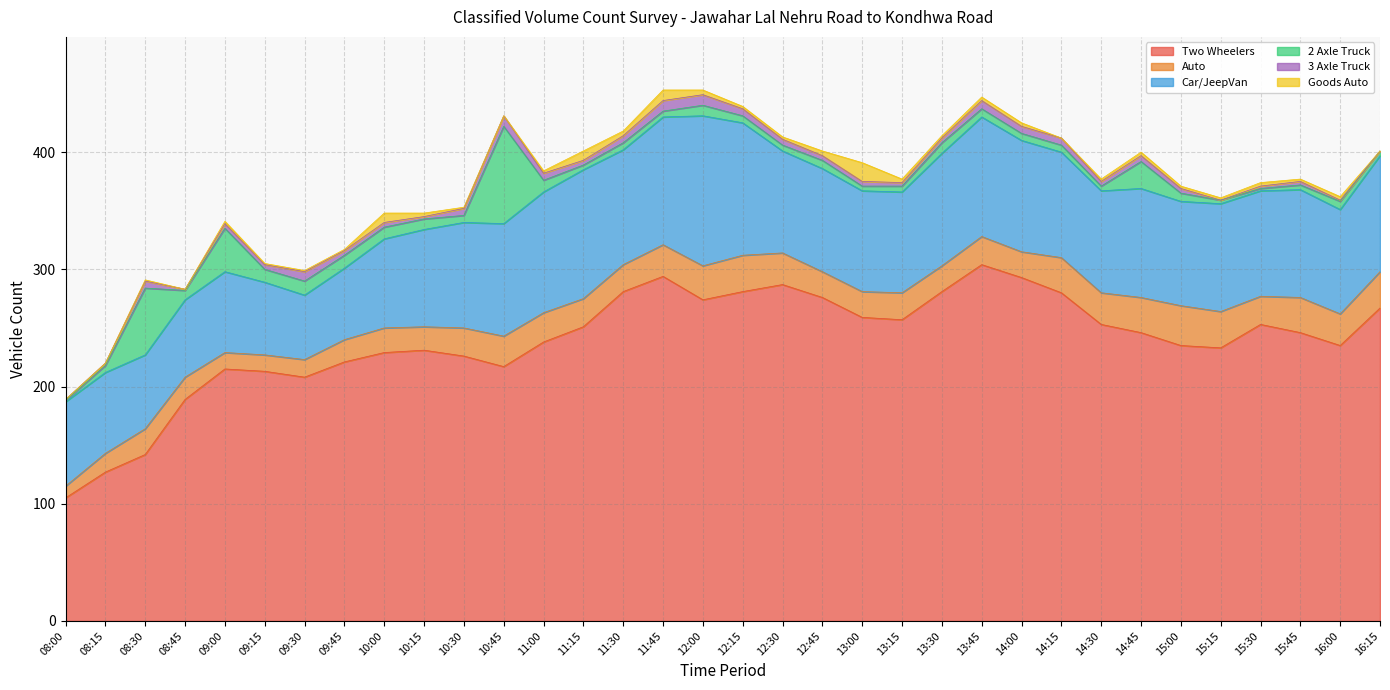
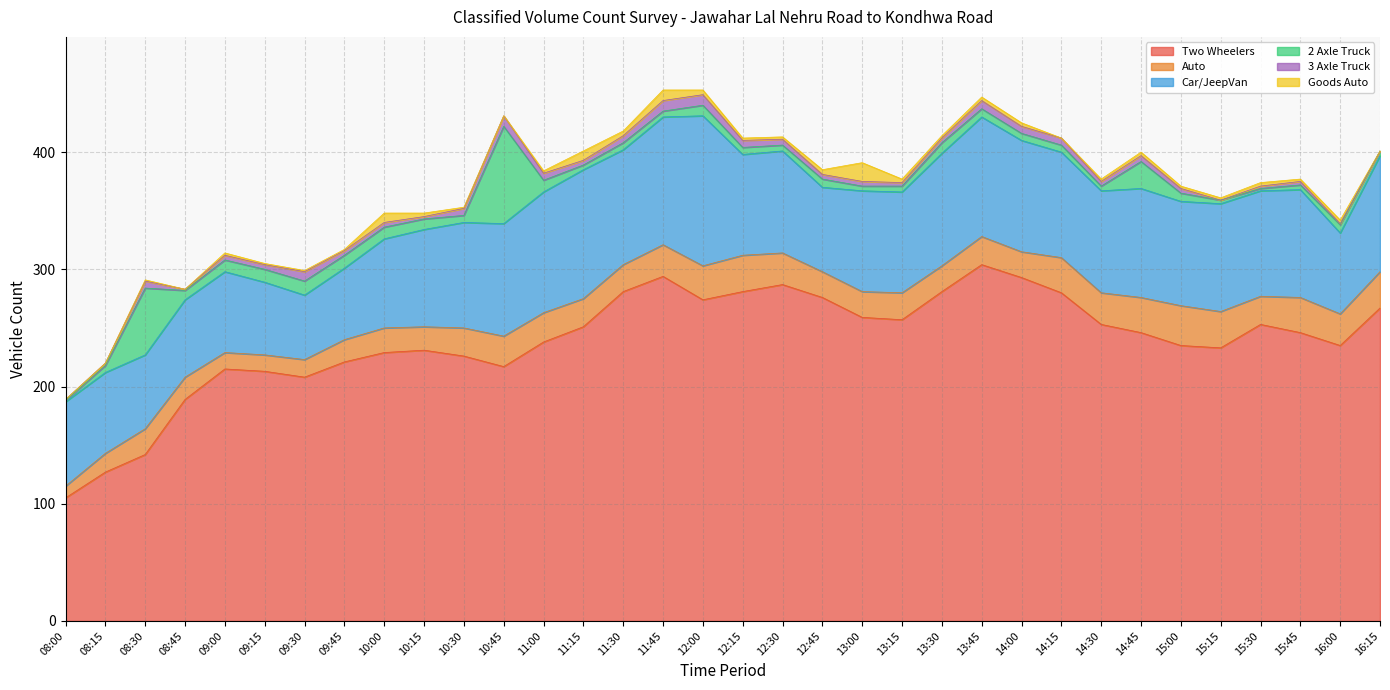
2 Axle Truck, 09:00: 37 -> 10
Car/JeepVan, 12:15: 113 -> 86
Car/JeepVan, 12:45: 88 -> 72
Car/JeepVan, 16:00: 89 -> 69
